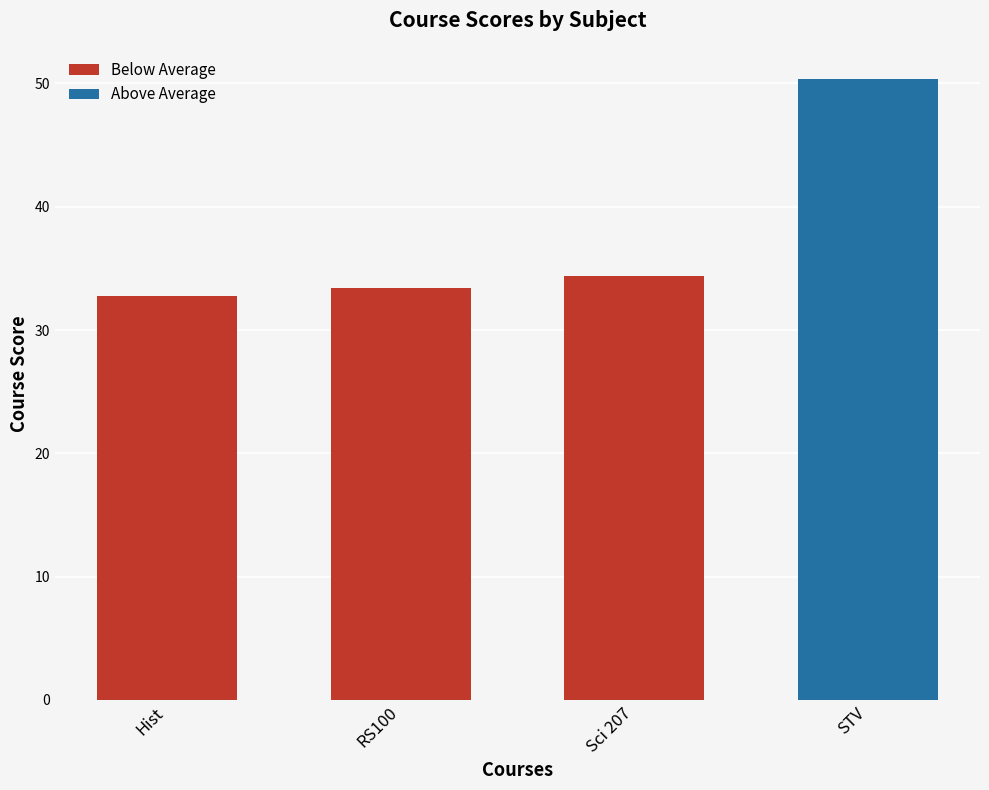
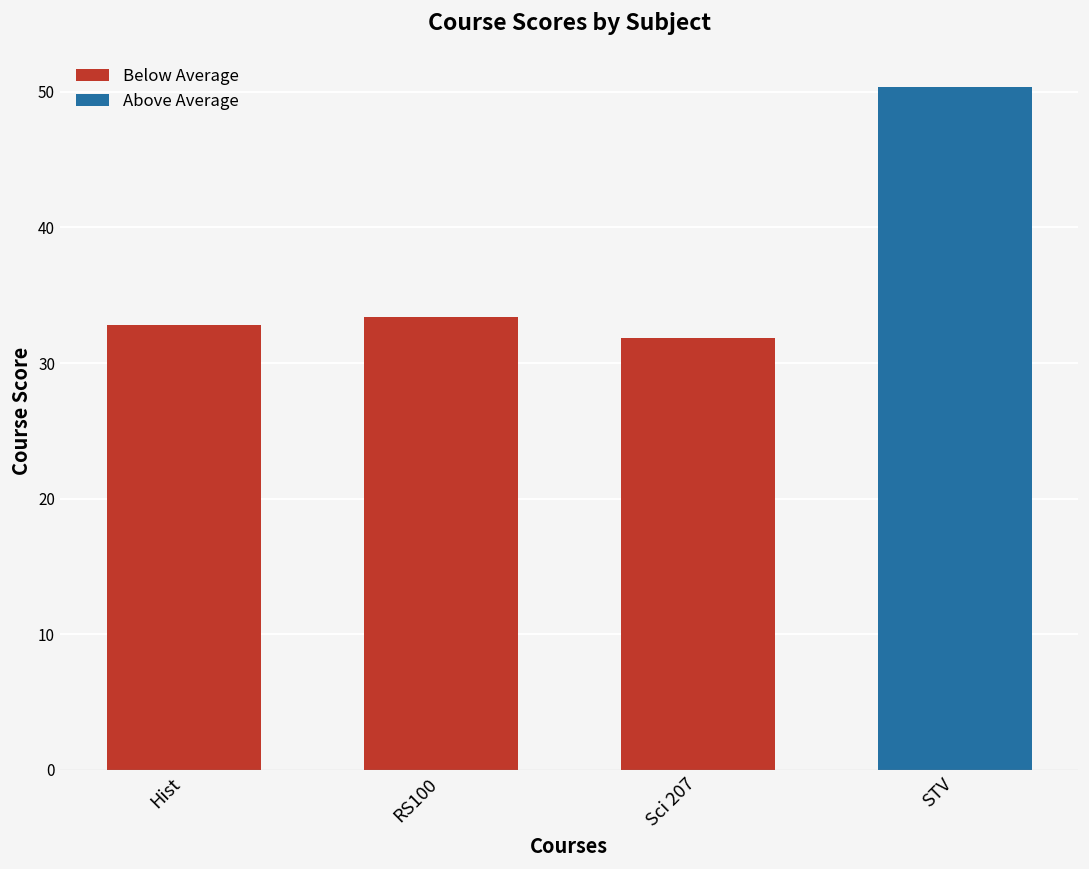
Sci 207: 34.4 -> 31.9
